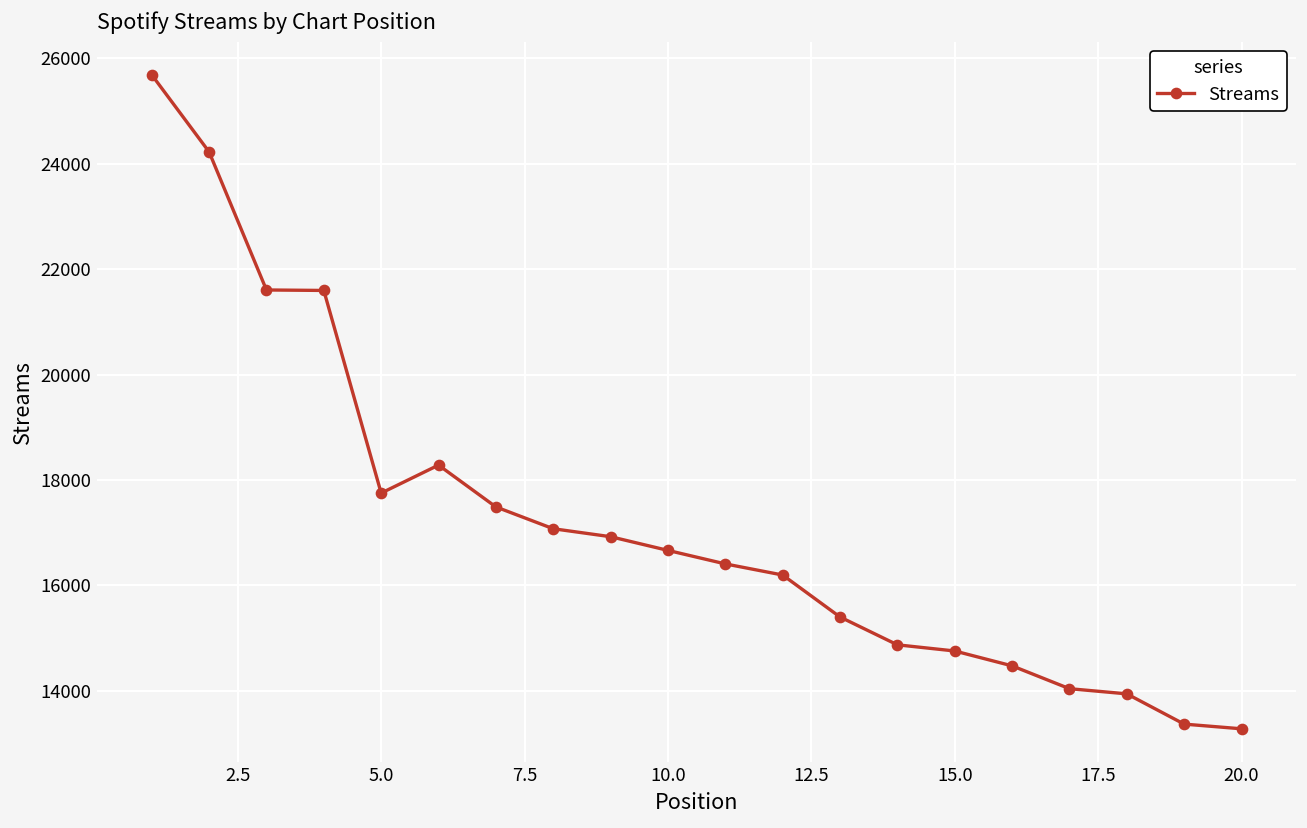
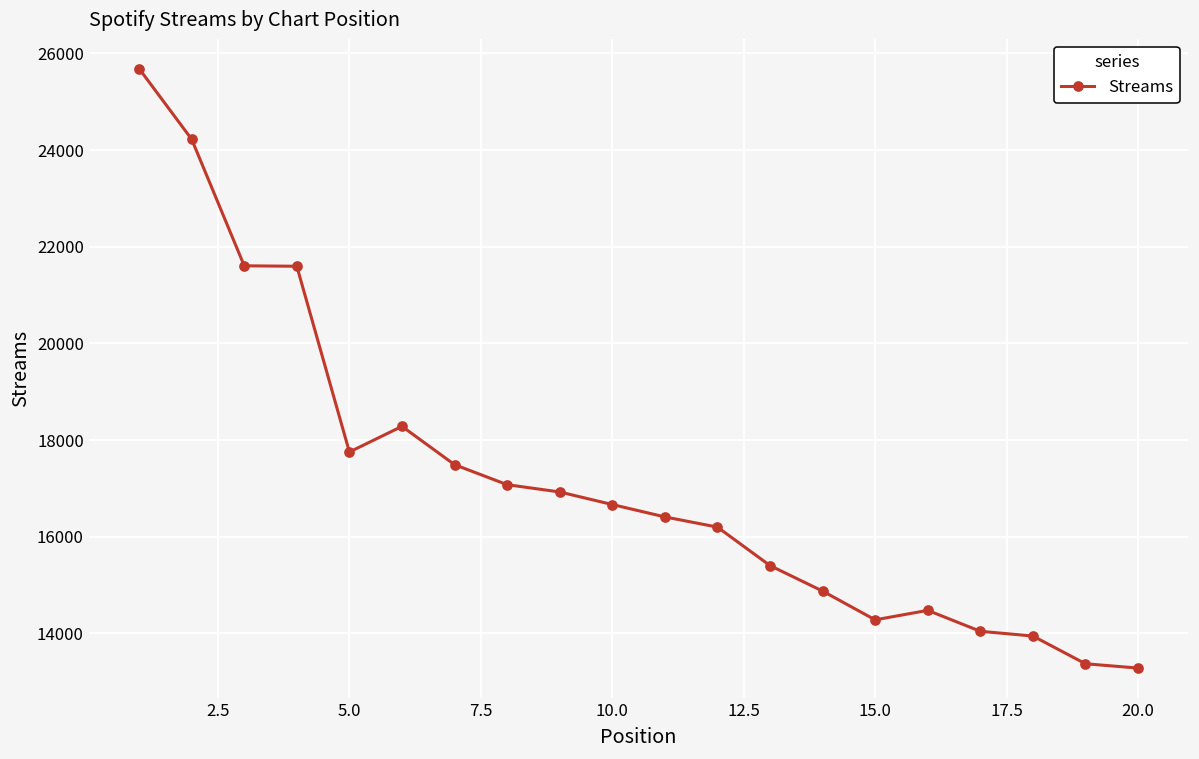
15.0: 14800 -> 14300
